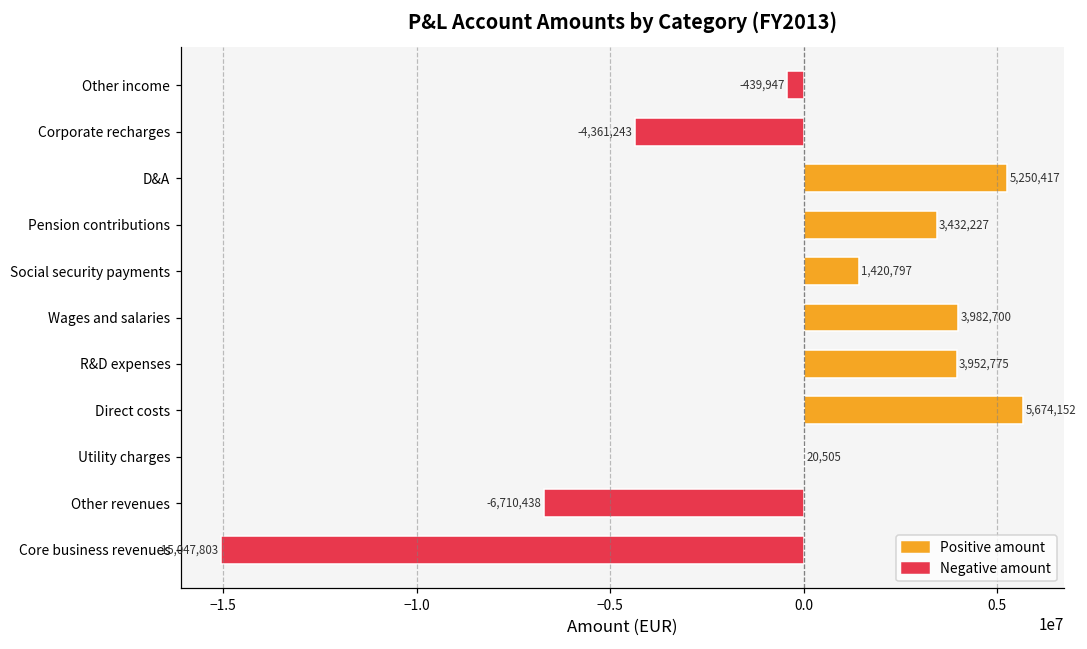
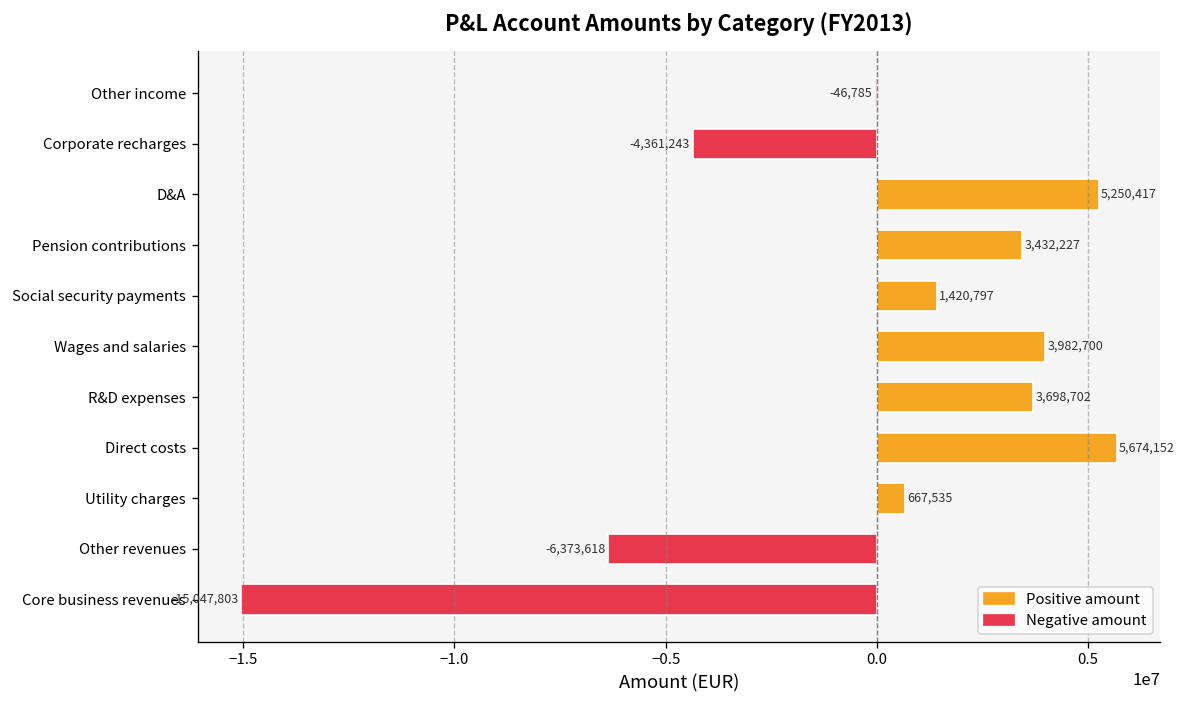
Other income: -439,947 -> -46,785
R&D expenses: 3,952,775 -> 3,698,702
Utility charges: 20,505 -> 667,535
Other revenues: -6,710,438 -> -6,373,618
